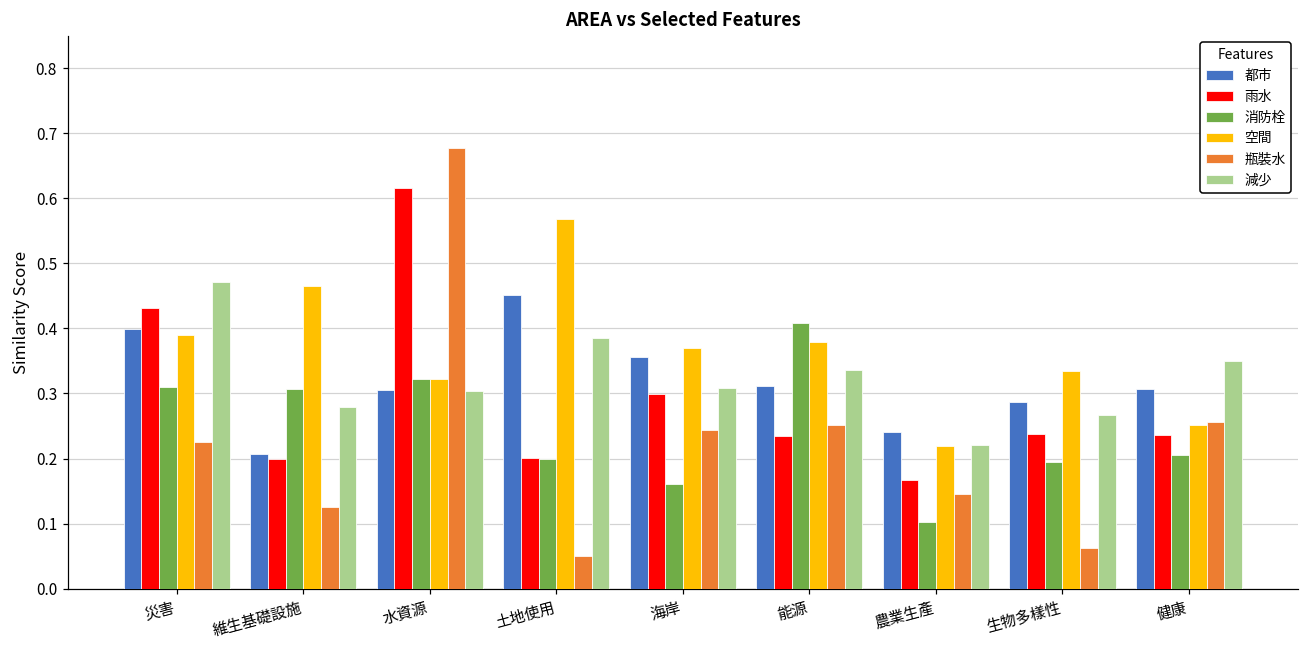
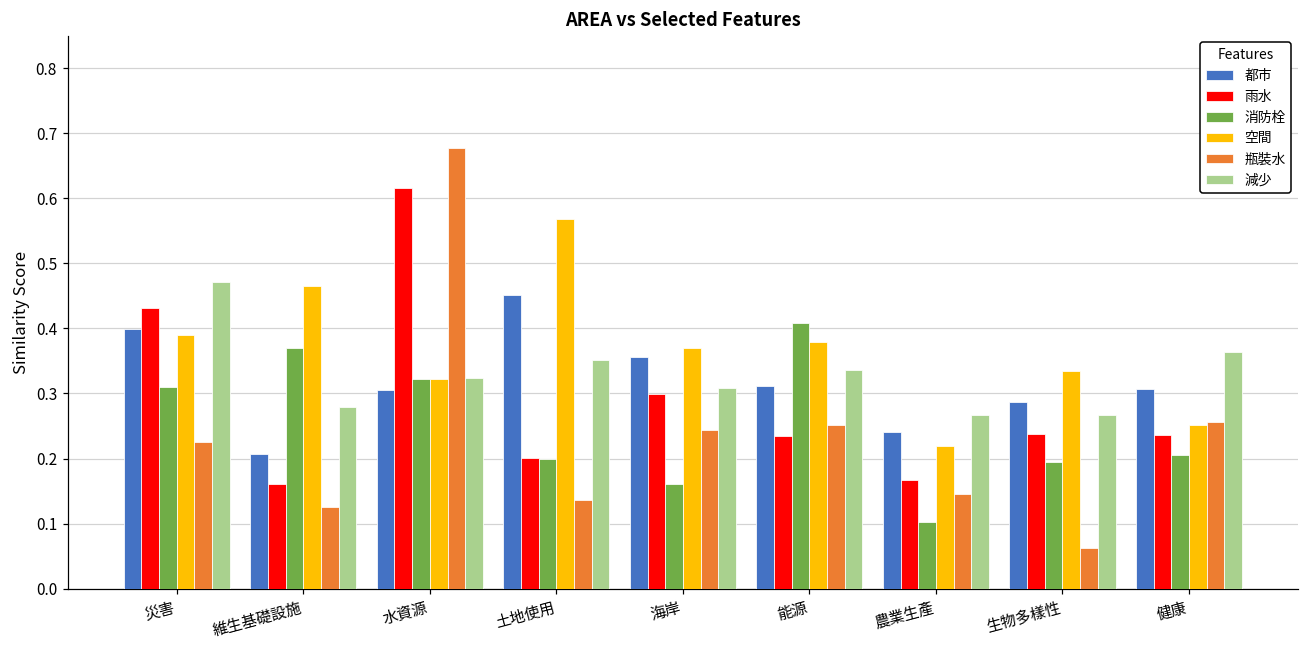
雨水, 維生基礎設施: 0.20 -> 0.16
消防栓, 維生基礎設施: 0.31 -> 0.37
減少, 水資源: 0.30 -> 0.32
瓶裝水, 土地使用: 0.05 -> 0.14
減少, 土地使用: 0.39 -> 0.35
減少, 農業生產: 0.22 -> 0.27
減少, 健康: 0.35 -> 0.36
